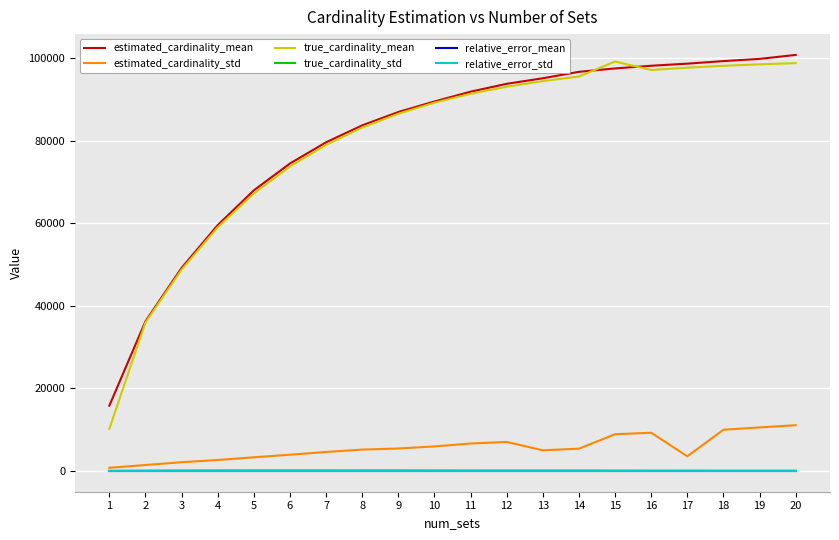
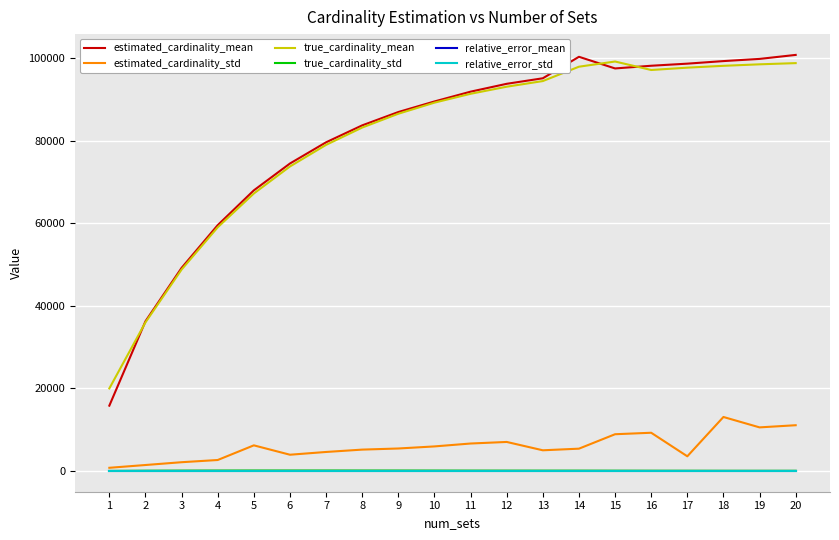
true_cardinality_mean, 1: 10000 -> 20000
estimated_cardinality_std, 5: 3000 -> 6000
estimated_cardinality_mean, 14: 97000 -> 100000
true_cardinality_mean, 14: 96000 -> 98000
estimated_cardinality_std, 18: 10000 -> 13000
